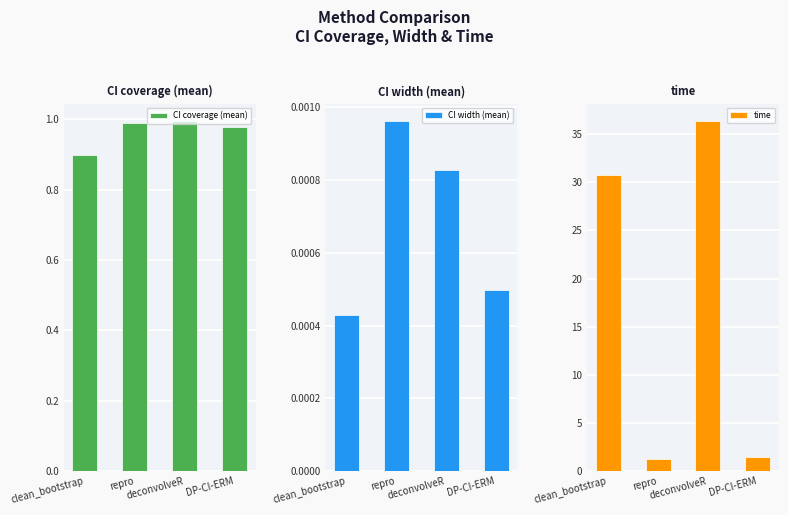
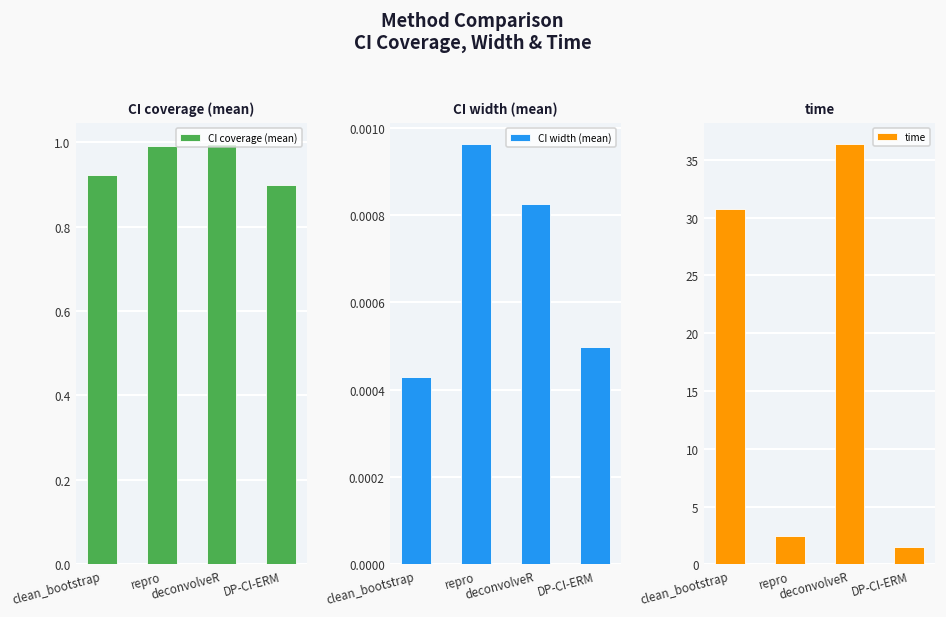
CI coverage (mean), clean_bootstrap: 0.90 -> 0.92
CI coverage (mean), DP-CI-ERM: 0.98 -> 0.90
time, repro: 1 -> 2
